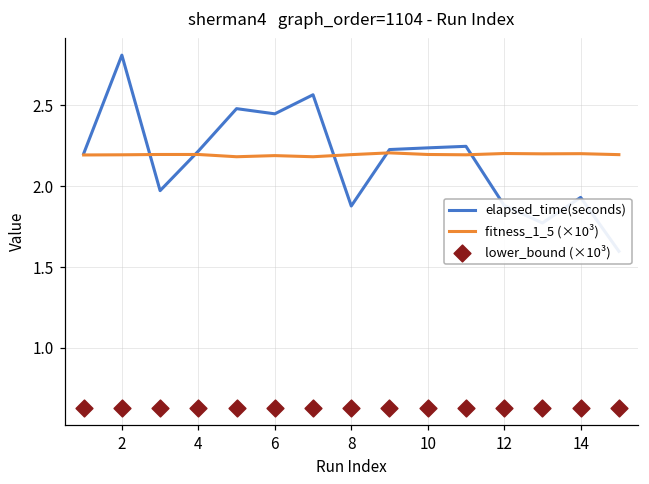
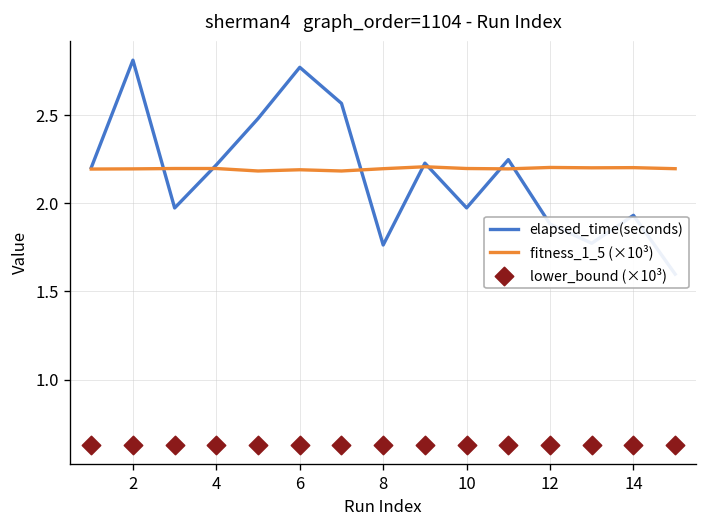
elapsed_time(seconds), 6: 2.45 -> 2.77
elapsed_time(seconds), 8: 1.88 -> 1.76
elapsed_time(seconds), 10: 2.24 -> 1.97
